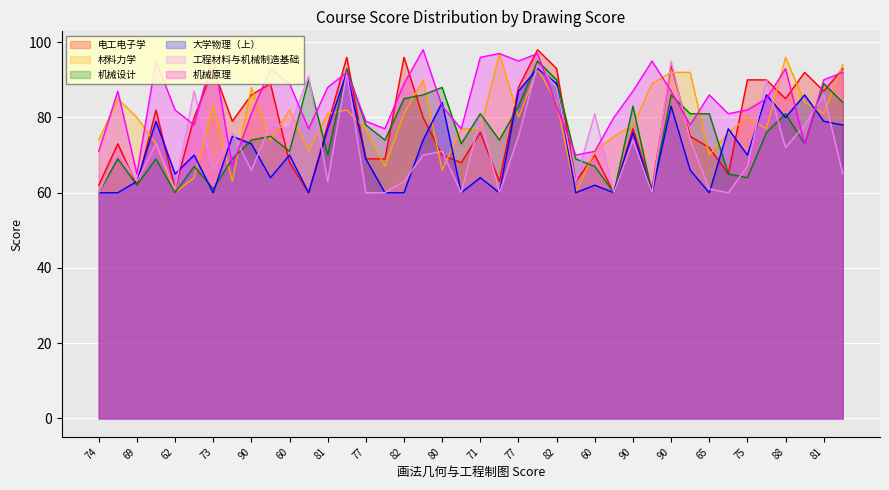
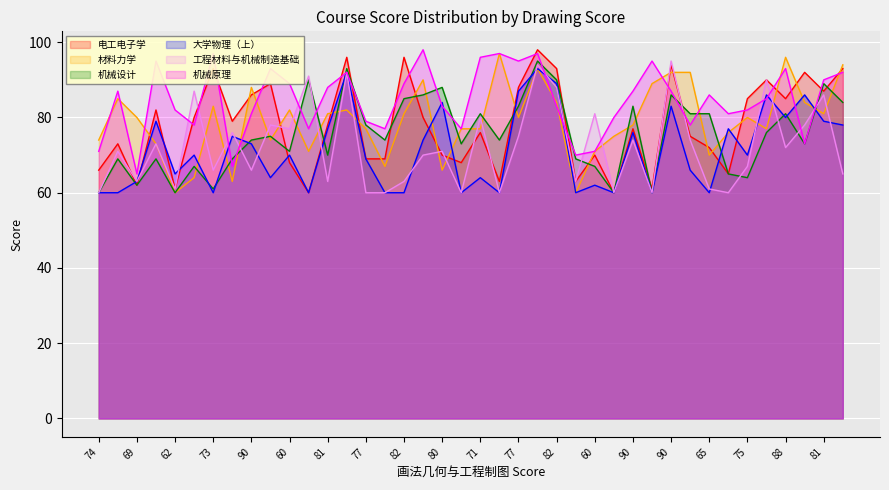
电工电子学, 74: 62 -> 66
电工电子学, 75: 90 -> 85
